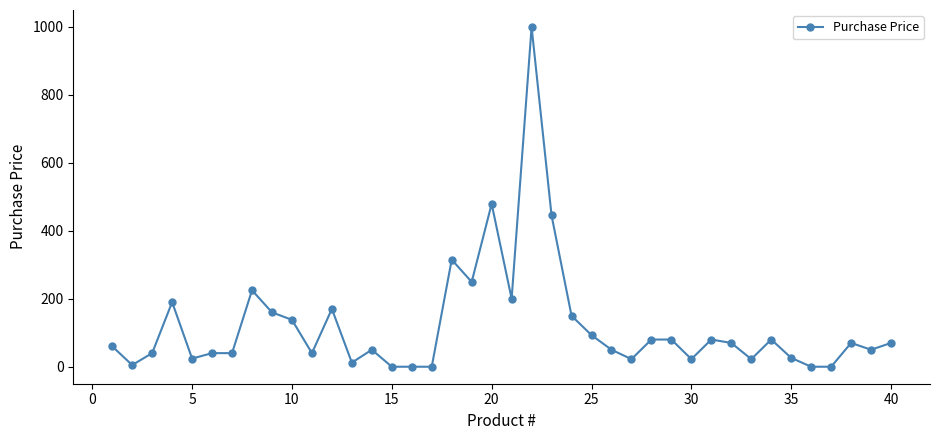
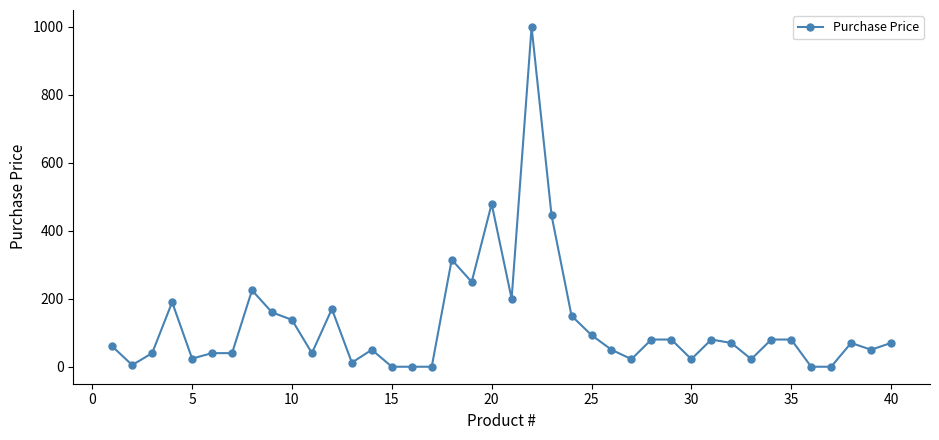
35: 30 -> 80
